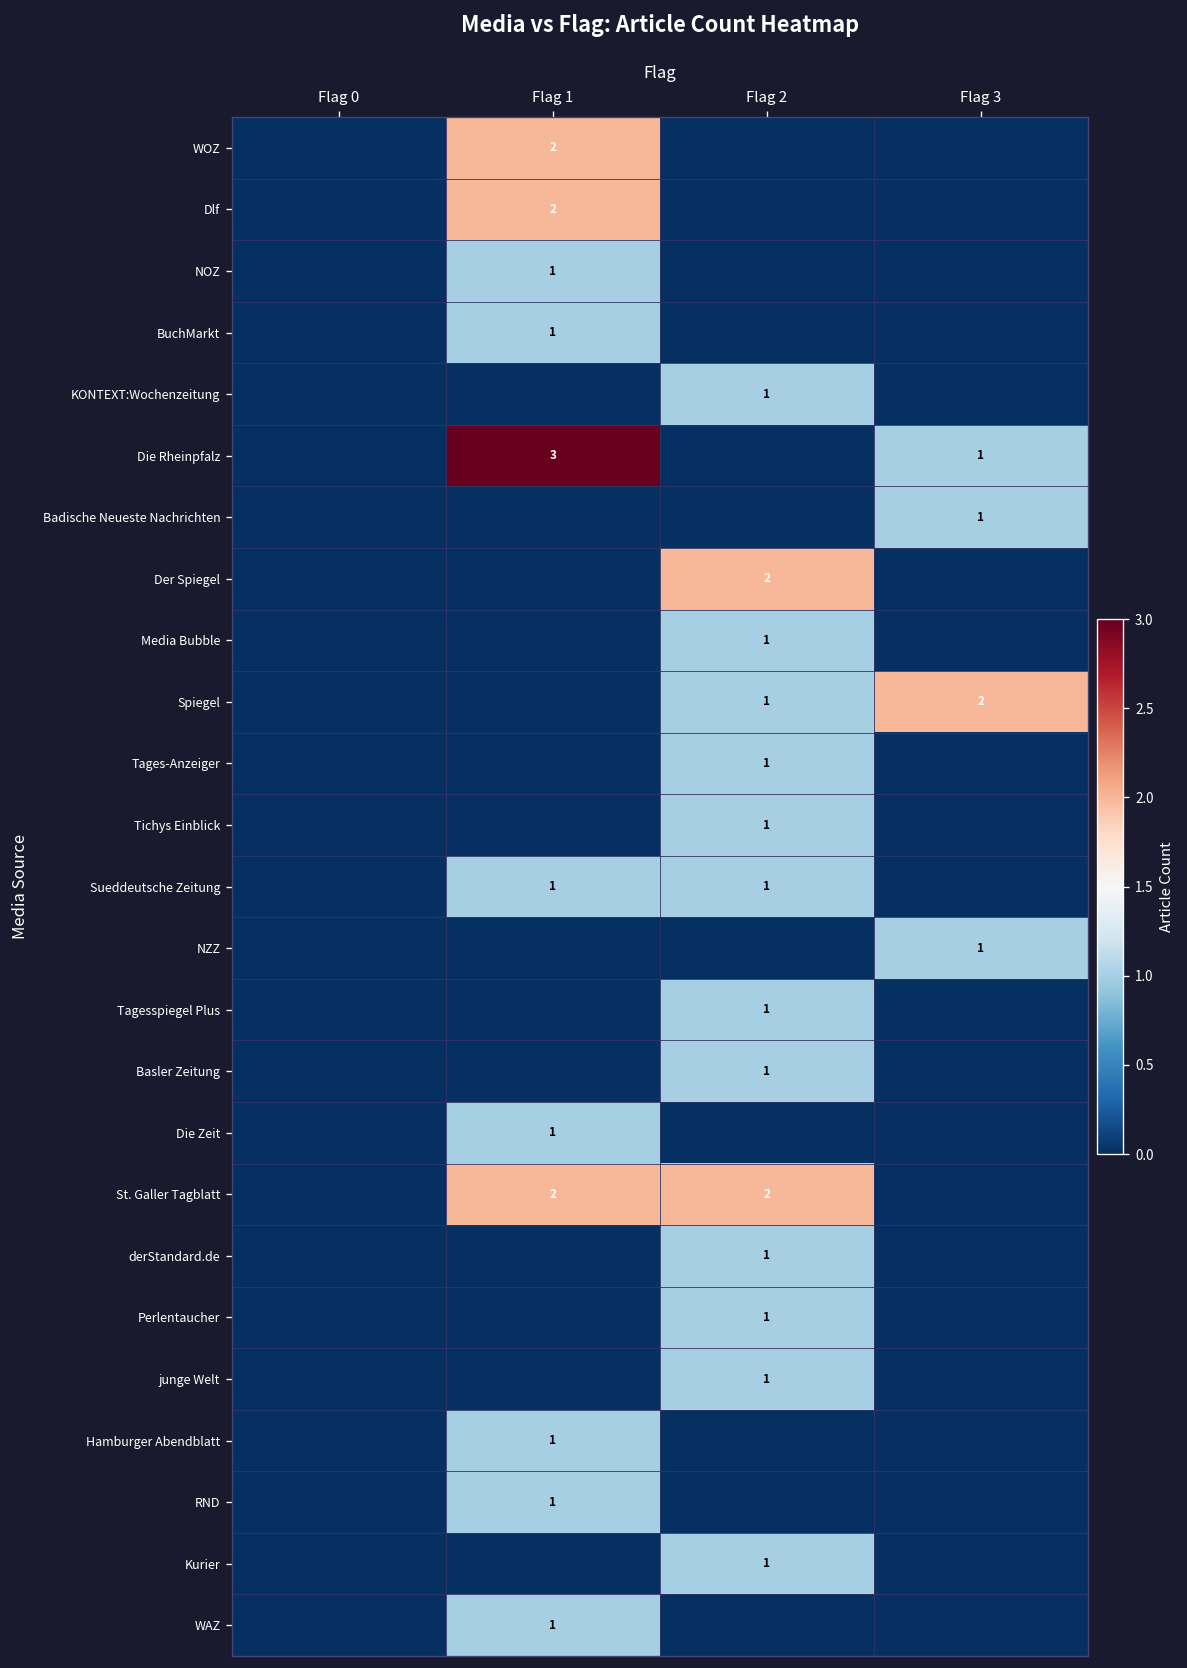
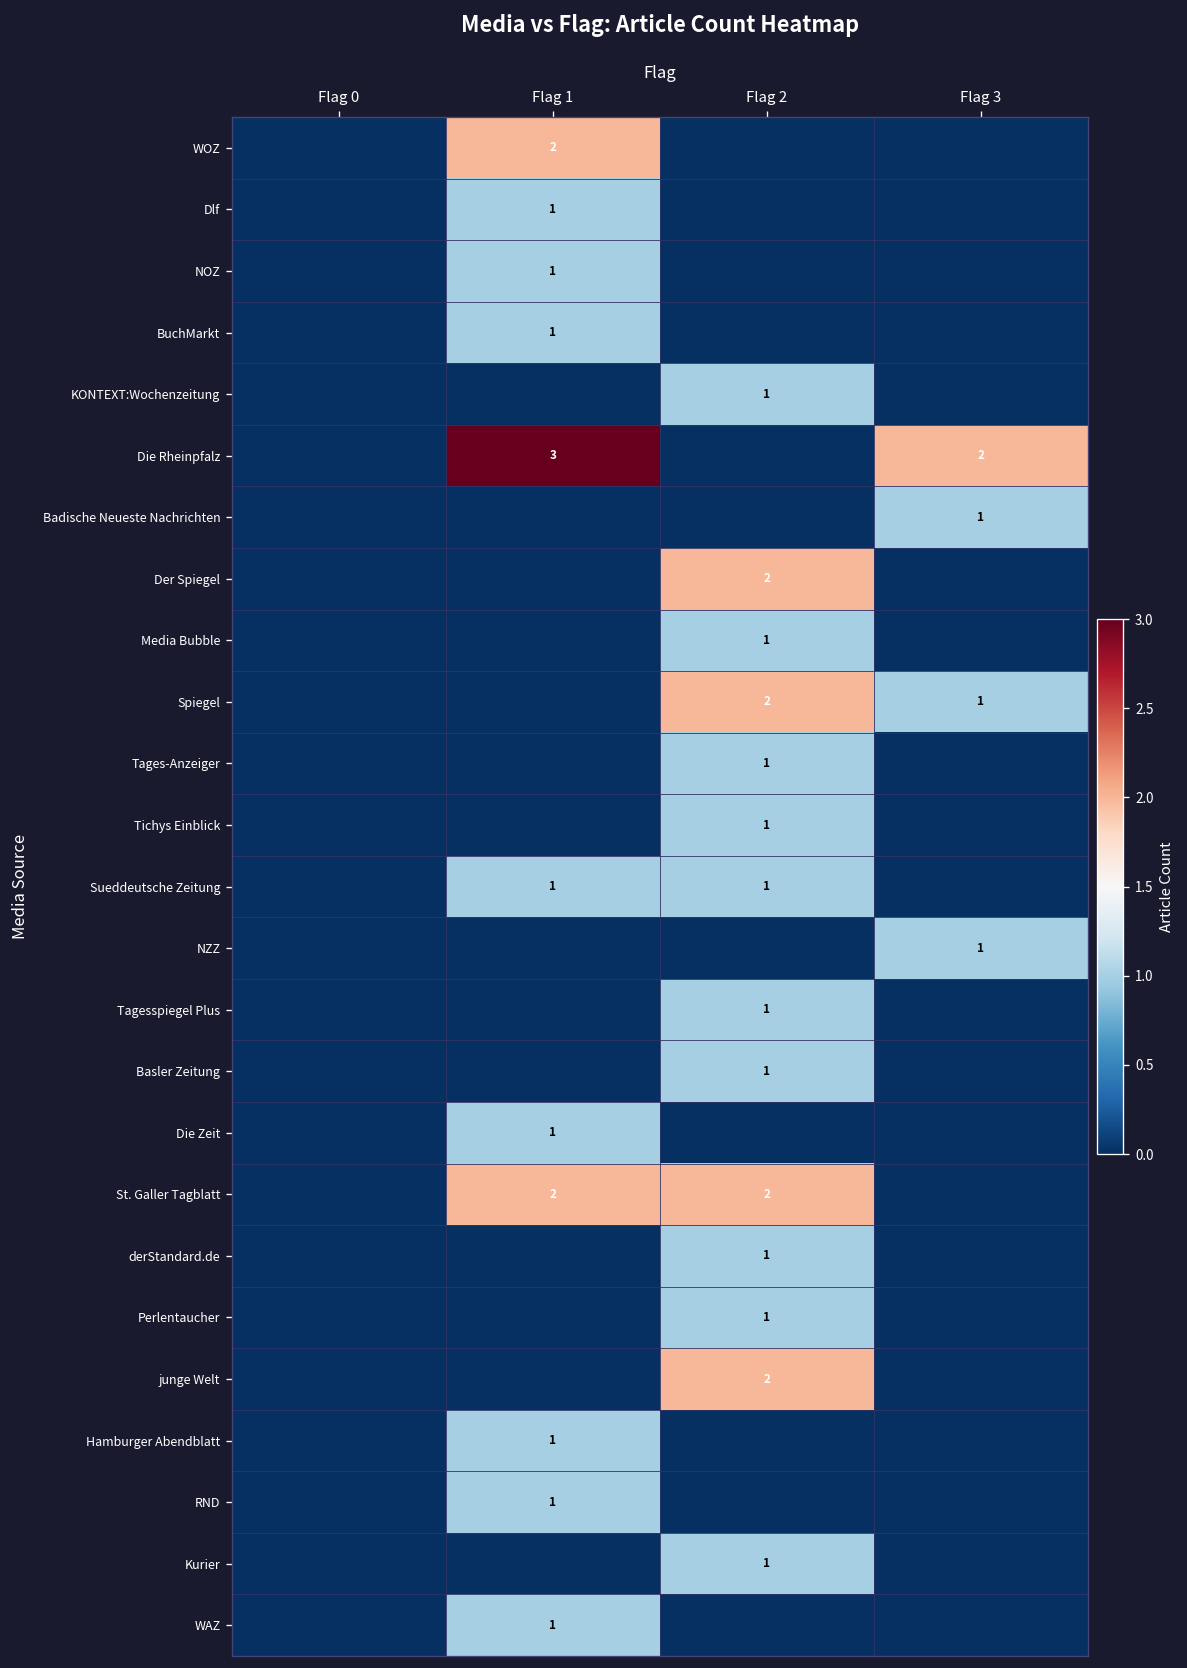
Dlf, Flag 1: 2 -> 1
Die Rheinpfalz, Flag 3: 1 -> 2
Spiegel, Flag 2: 1 -> 2
Spiegel, Flag 3: 2 -> 1
junge Welt, Flag 2: 1 -> 2
